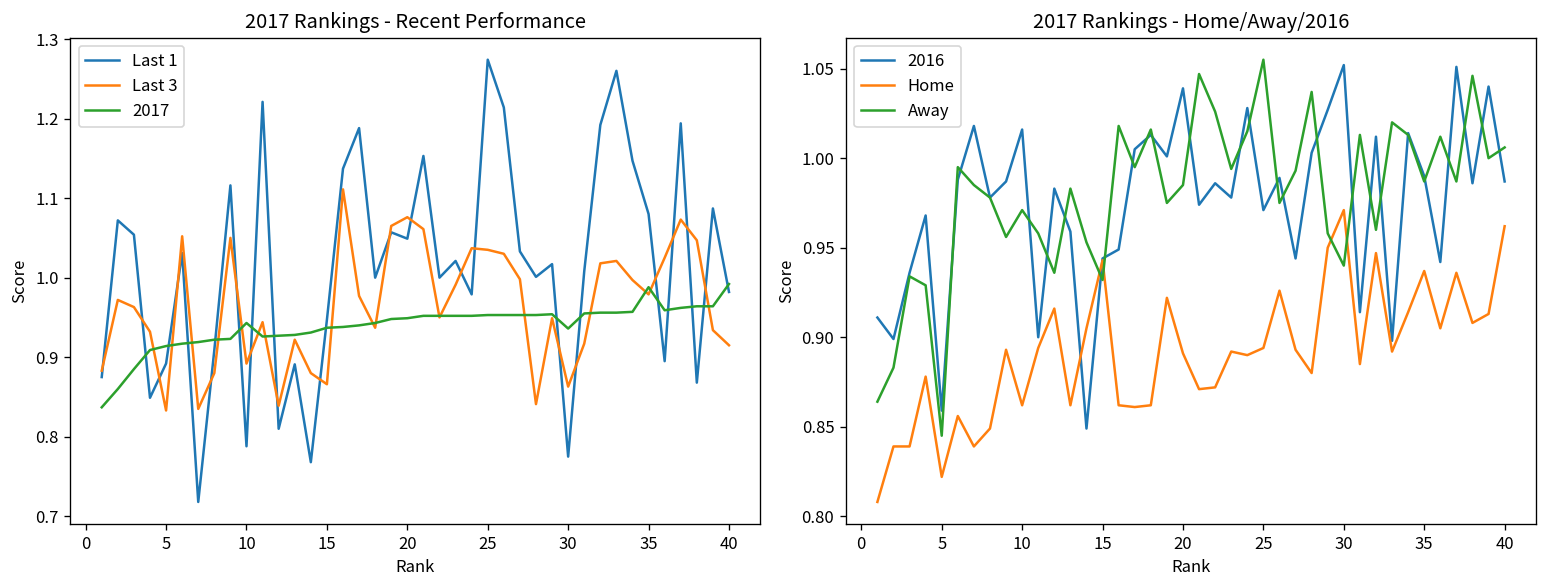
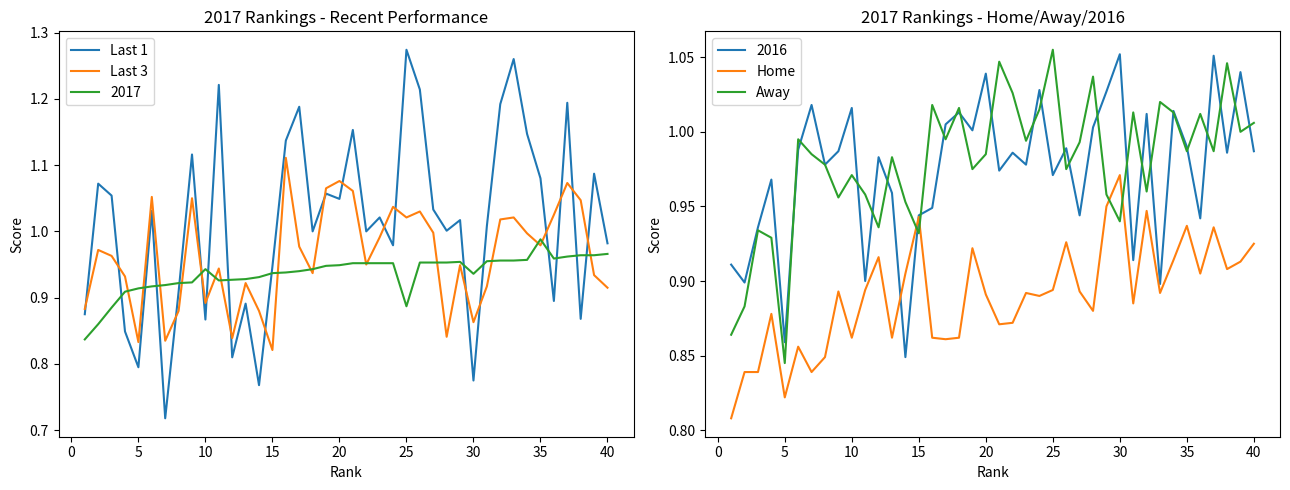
2017 Rankings - Recent Performance, Last 1, 5: 0.89 -> 0.80
2017 Rankings - Recent Performance, Last 1, 10: 0.79 -> 0.87
2017 Rankings - Recent Performance, Last 3, 15: 0.87 -> 0.82
2017 Rankings - Recent Performance, Last 3, 25: 1.04 -> 1.02
2017 Rankings - Recent Performance, 2017, 25: 0.95 -> 0.89
2017 Rankings - Recent Performance, 2017, 40: 0.99 -> 0.97
2017 Rankings - Home/Away/2016, Home, 40: 0.962 -> 0.925
